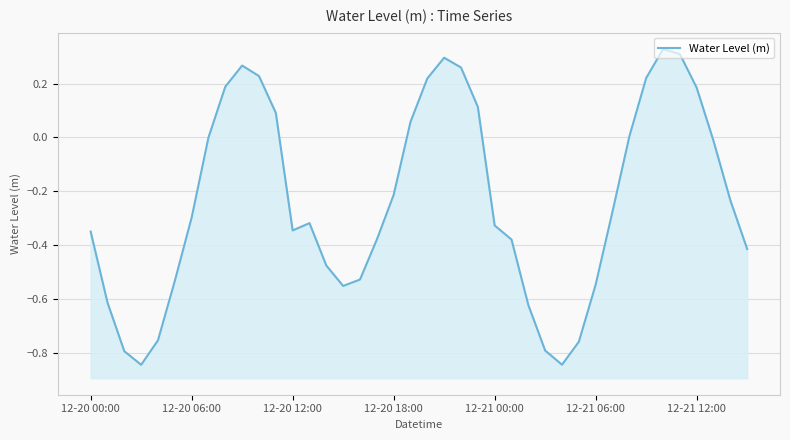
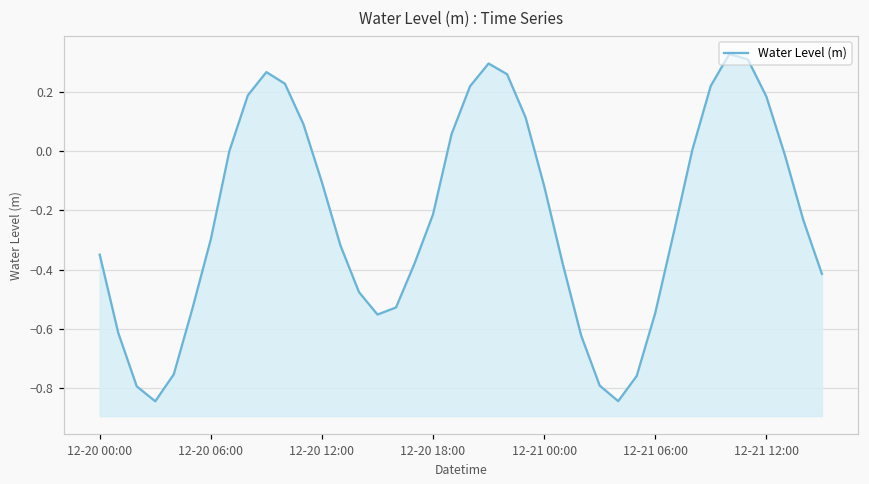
12-20 12:00: -0.35 -> -0.11
12-21 00:00: -0.33 -> -0.12
